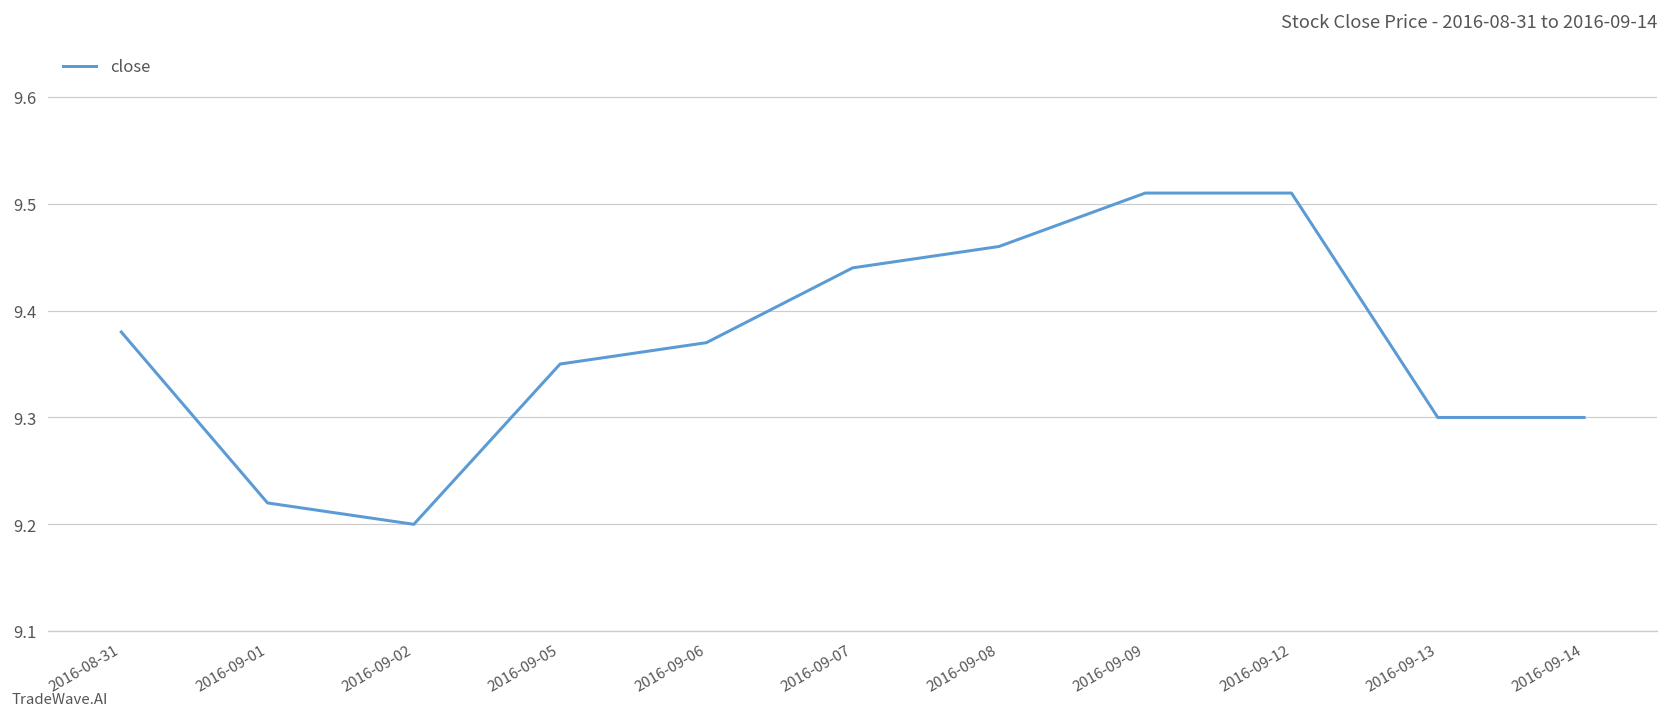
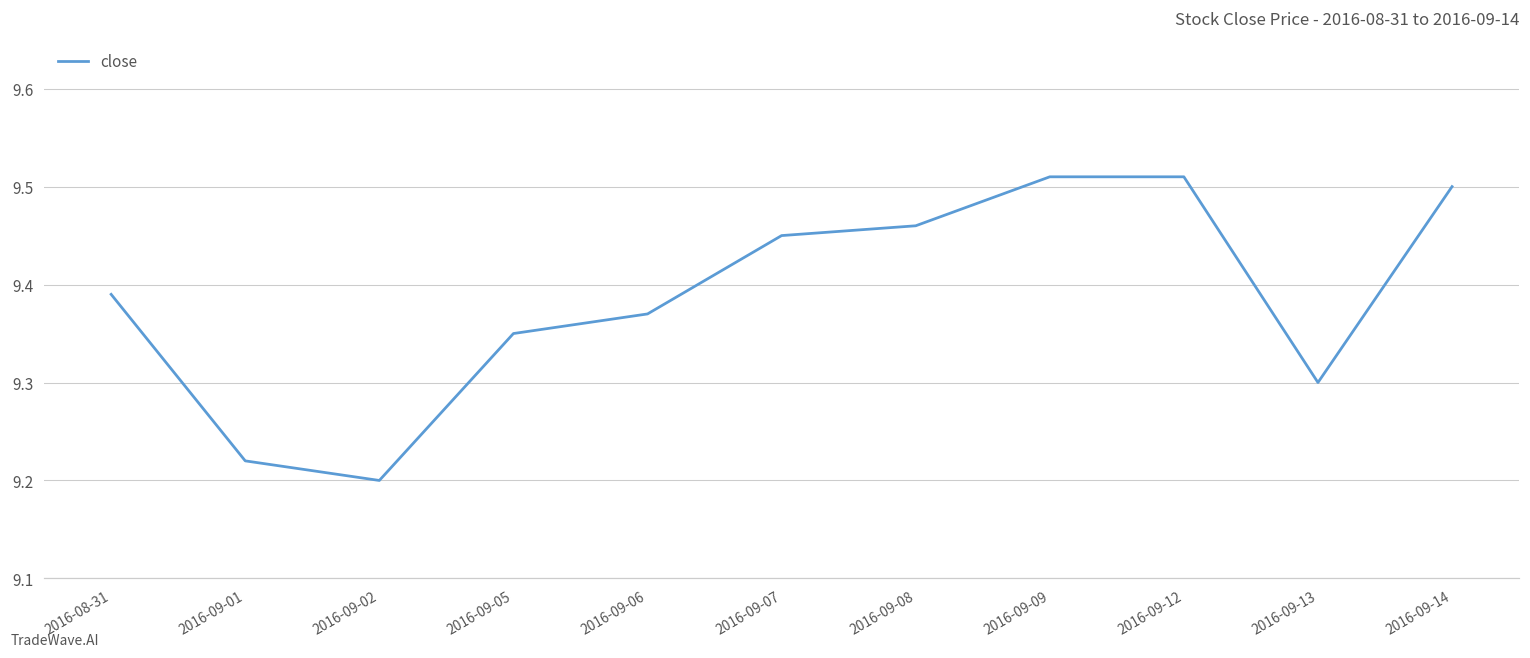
2016-08-31: 9.38 -> 9.39
2016-09-07: 9.44 -> 9.45
2016-09-14: 9.3 -> 9.5
